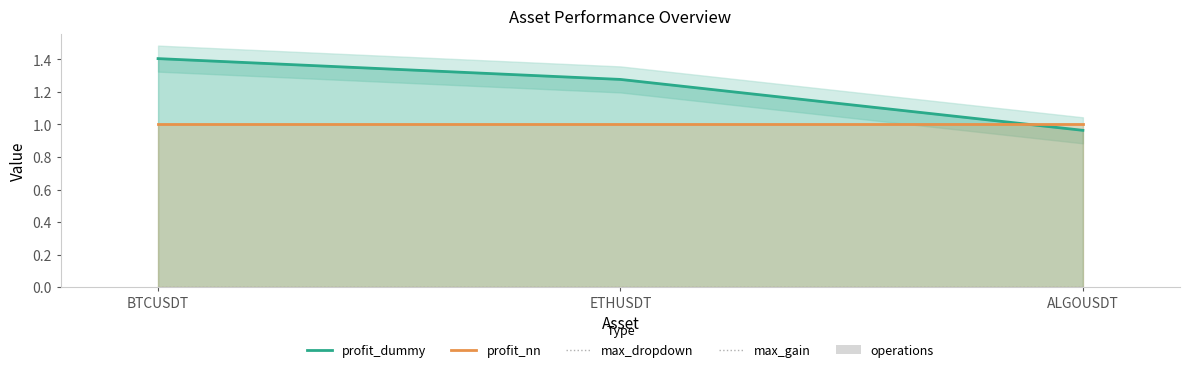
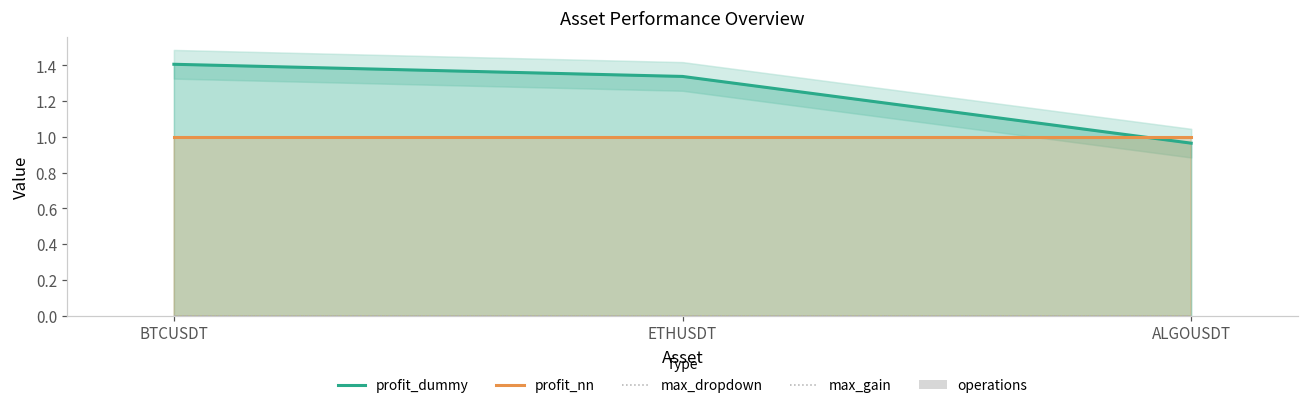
profit_dummy, ETHUSDT: 1.28 -> 1.34
